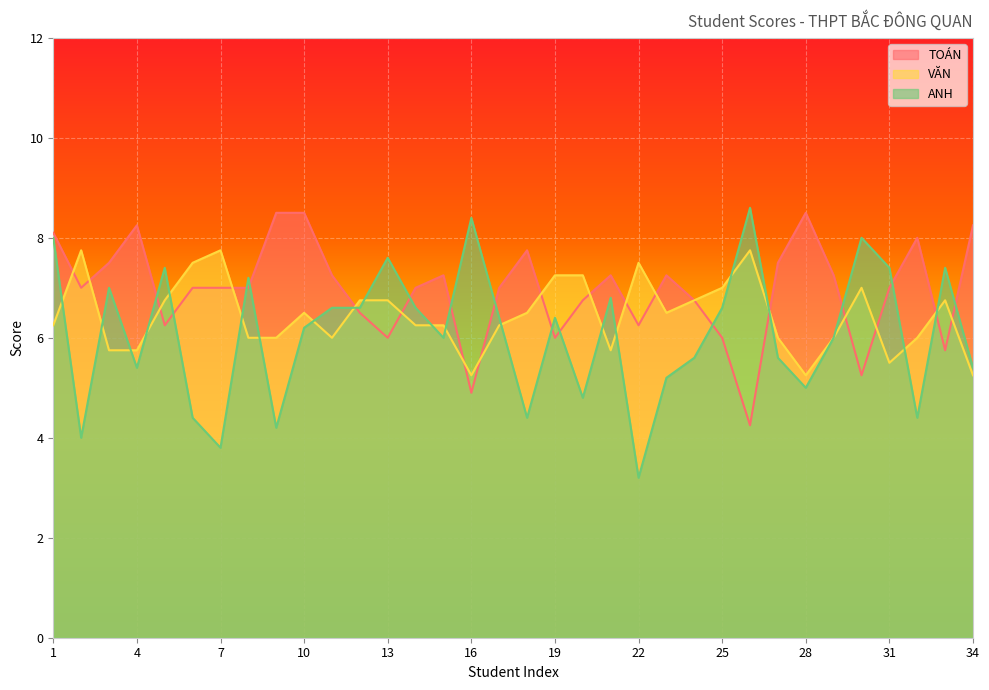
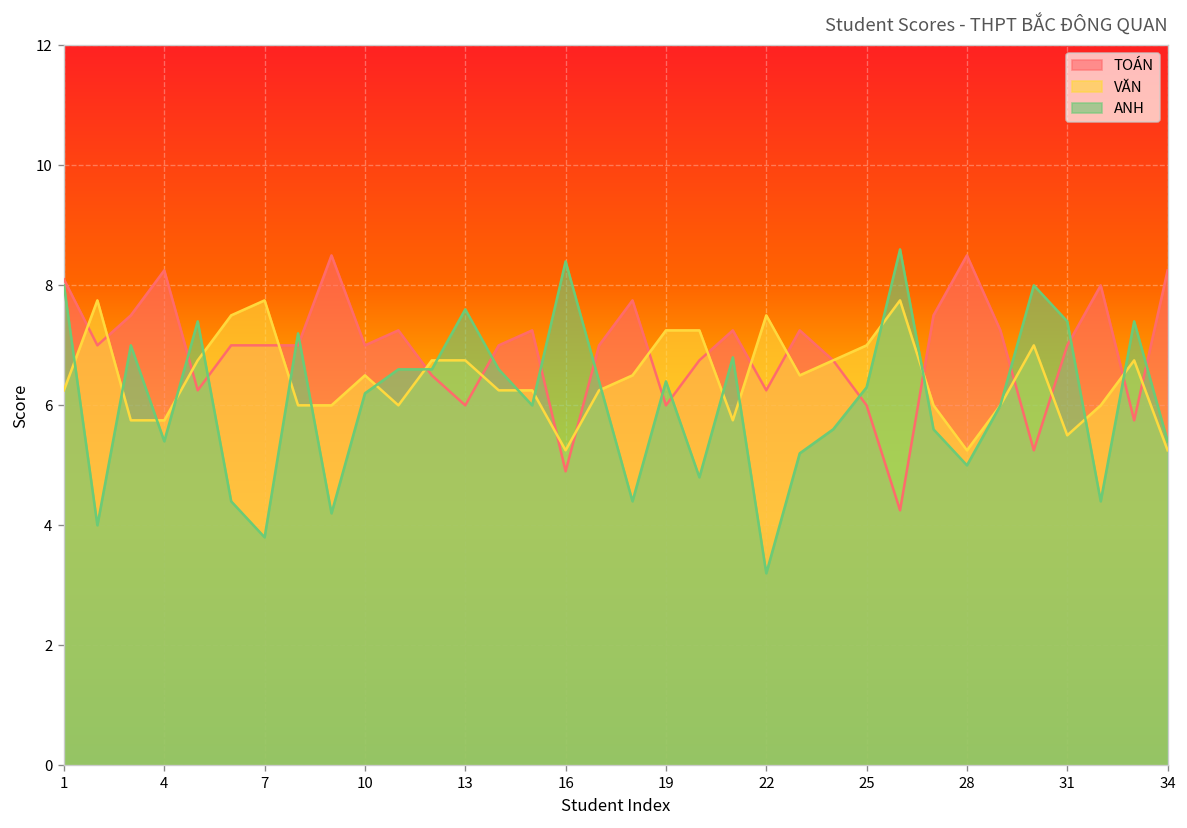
TOÁN, 10: 8.5 -> 7.0
ANH, 25: 6.6 -> 6.3
